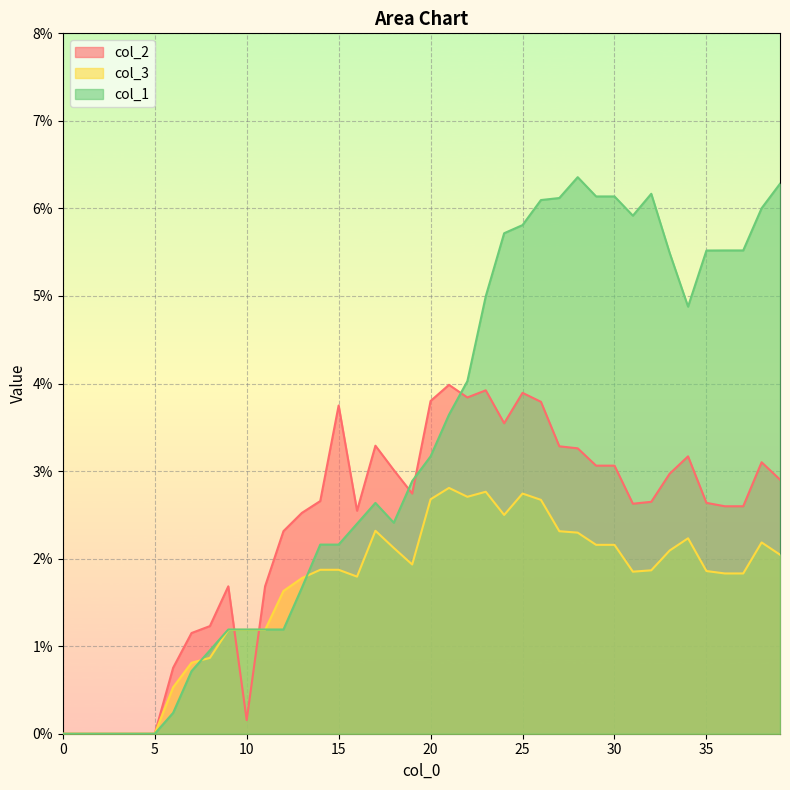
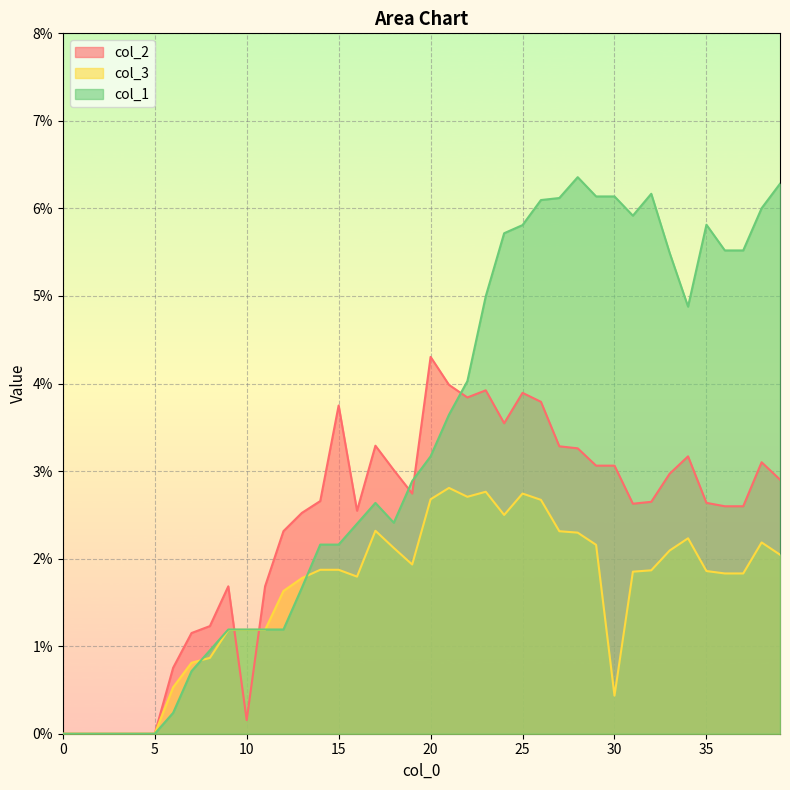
col_2, 20: 3.8% -> 4.3%
col_3, 30: 2.2% -> 0.4%
col_1, 35: 5.5% -> 5.8%
